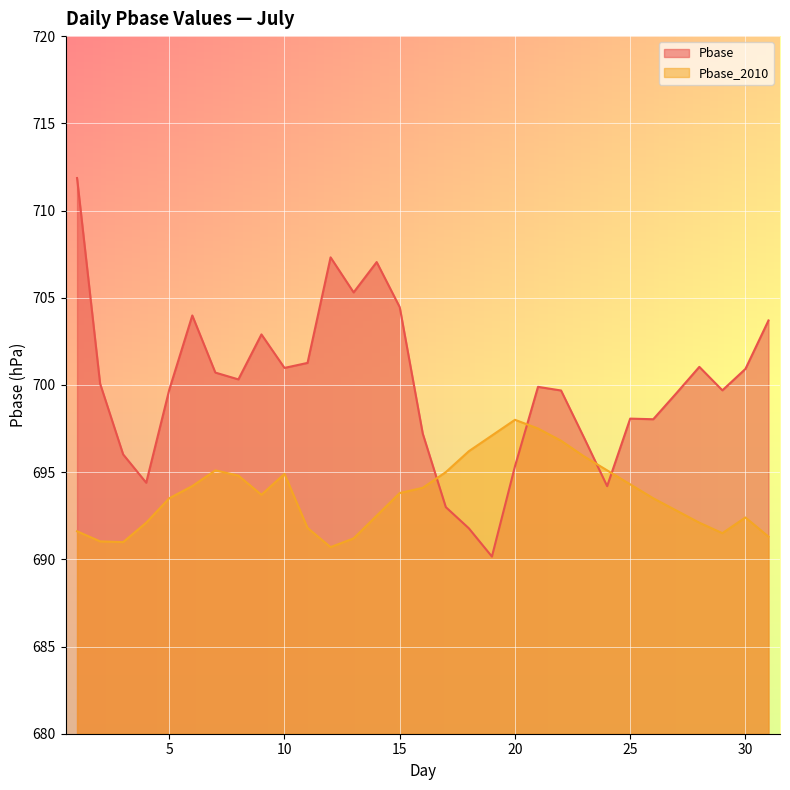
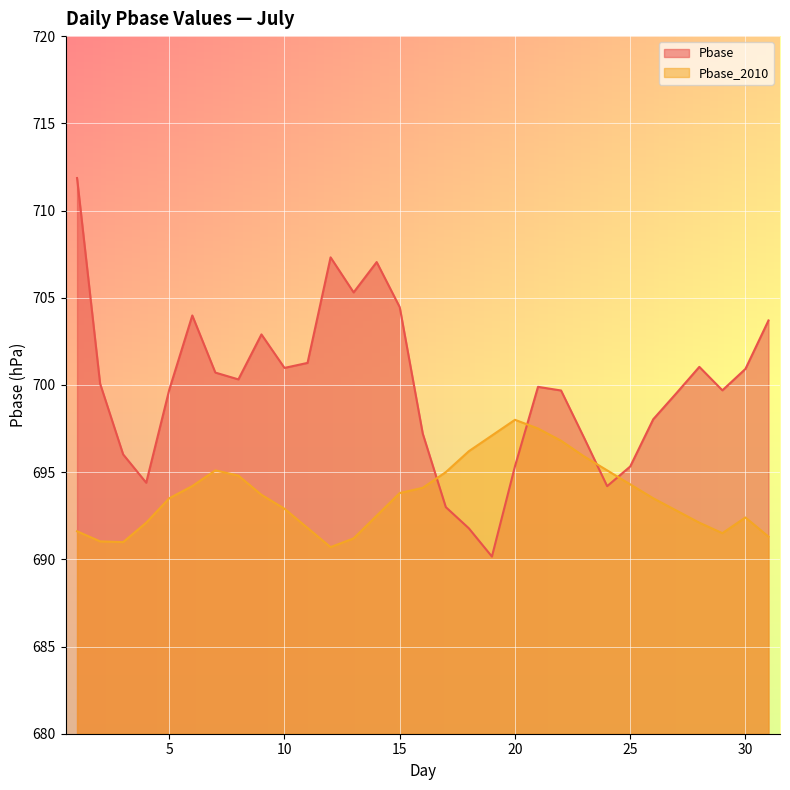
Pbase_2010, 10: 694.9 -> 692.9
Pbase, 25: 698.1 -> 695.3
